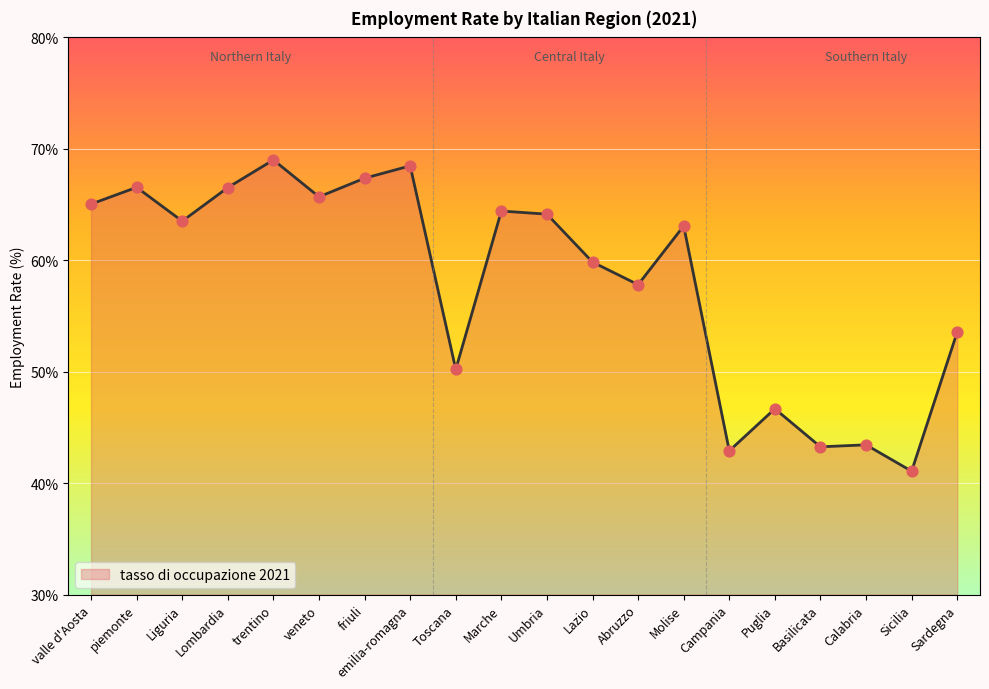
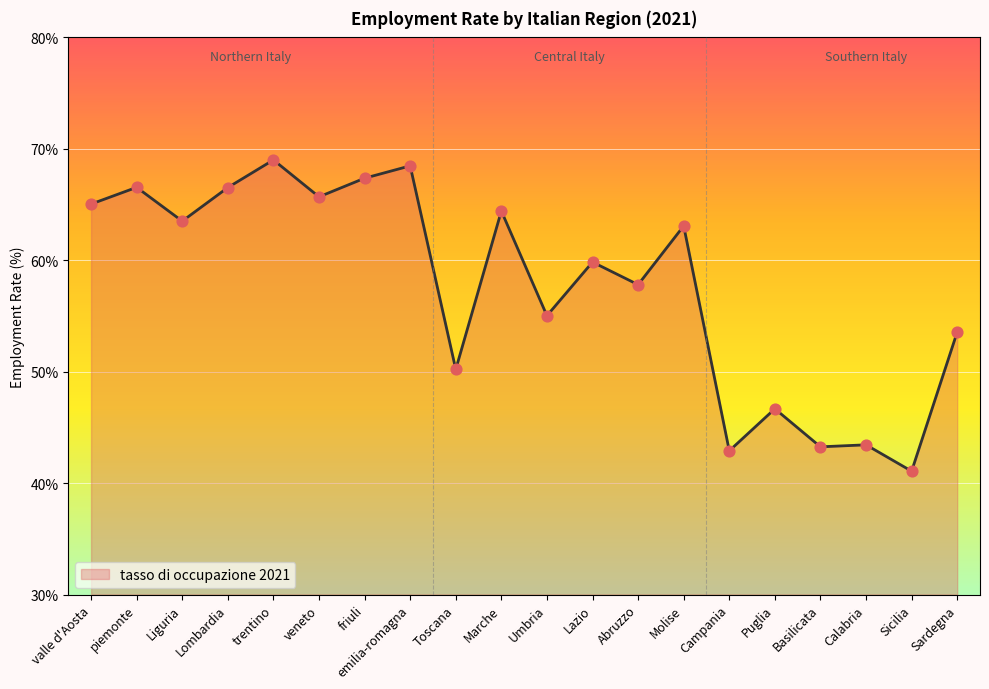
Umbria: 64.1% -> 55.0%
